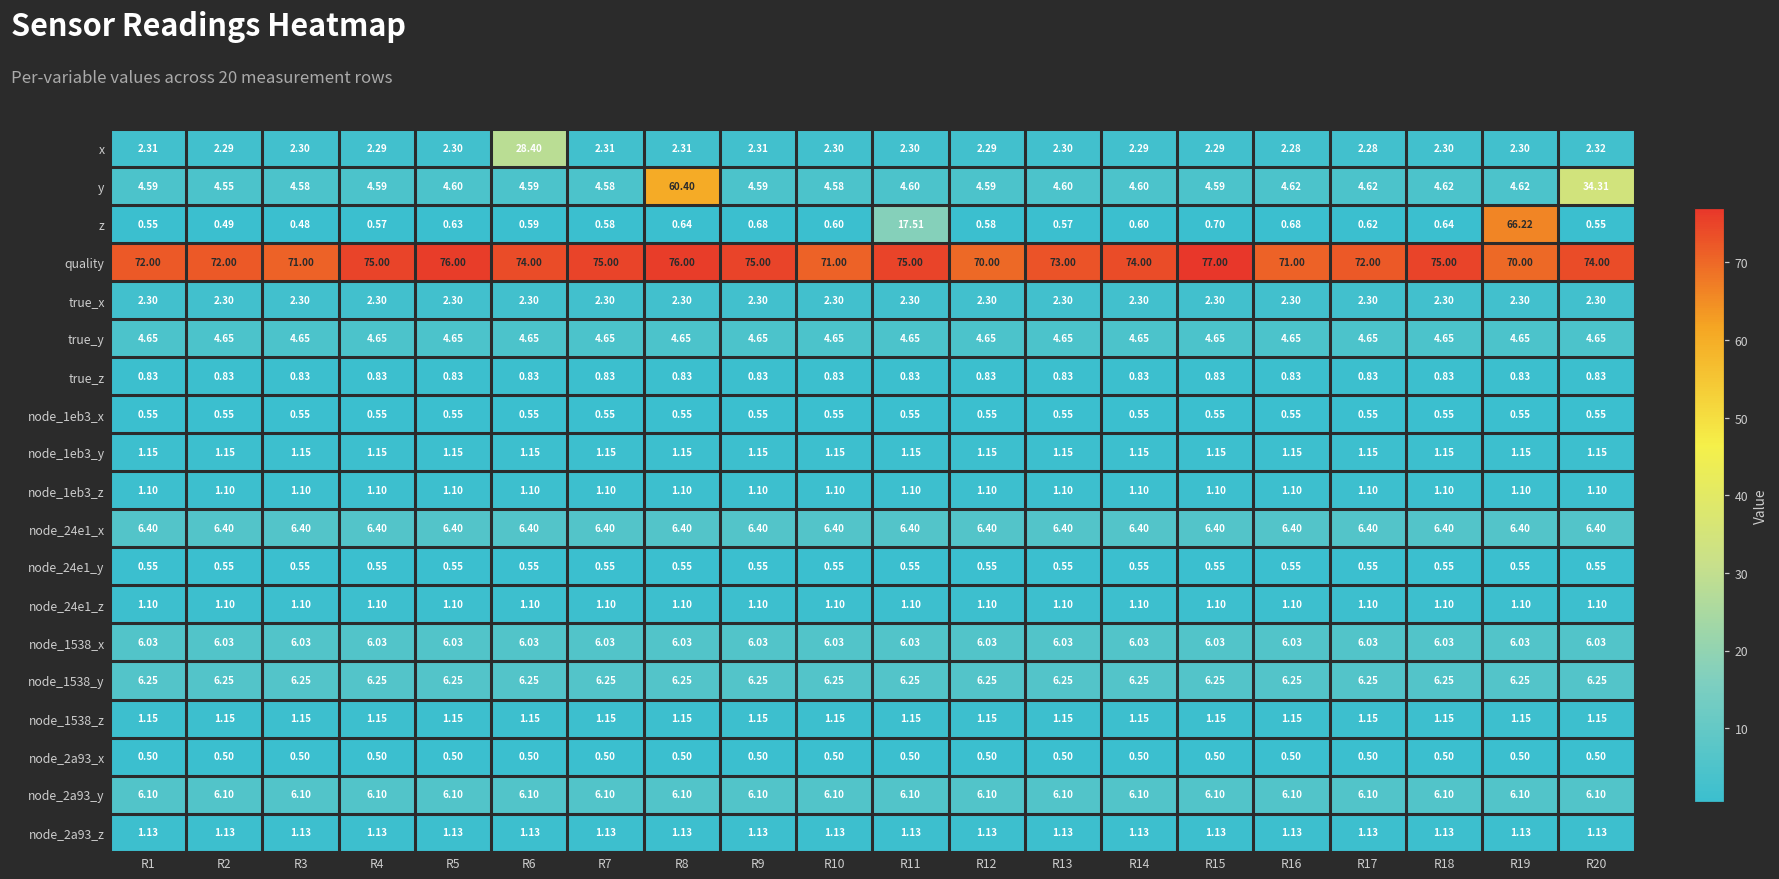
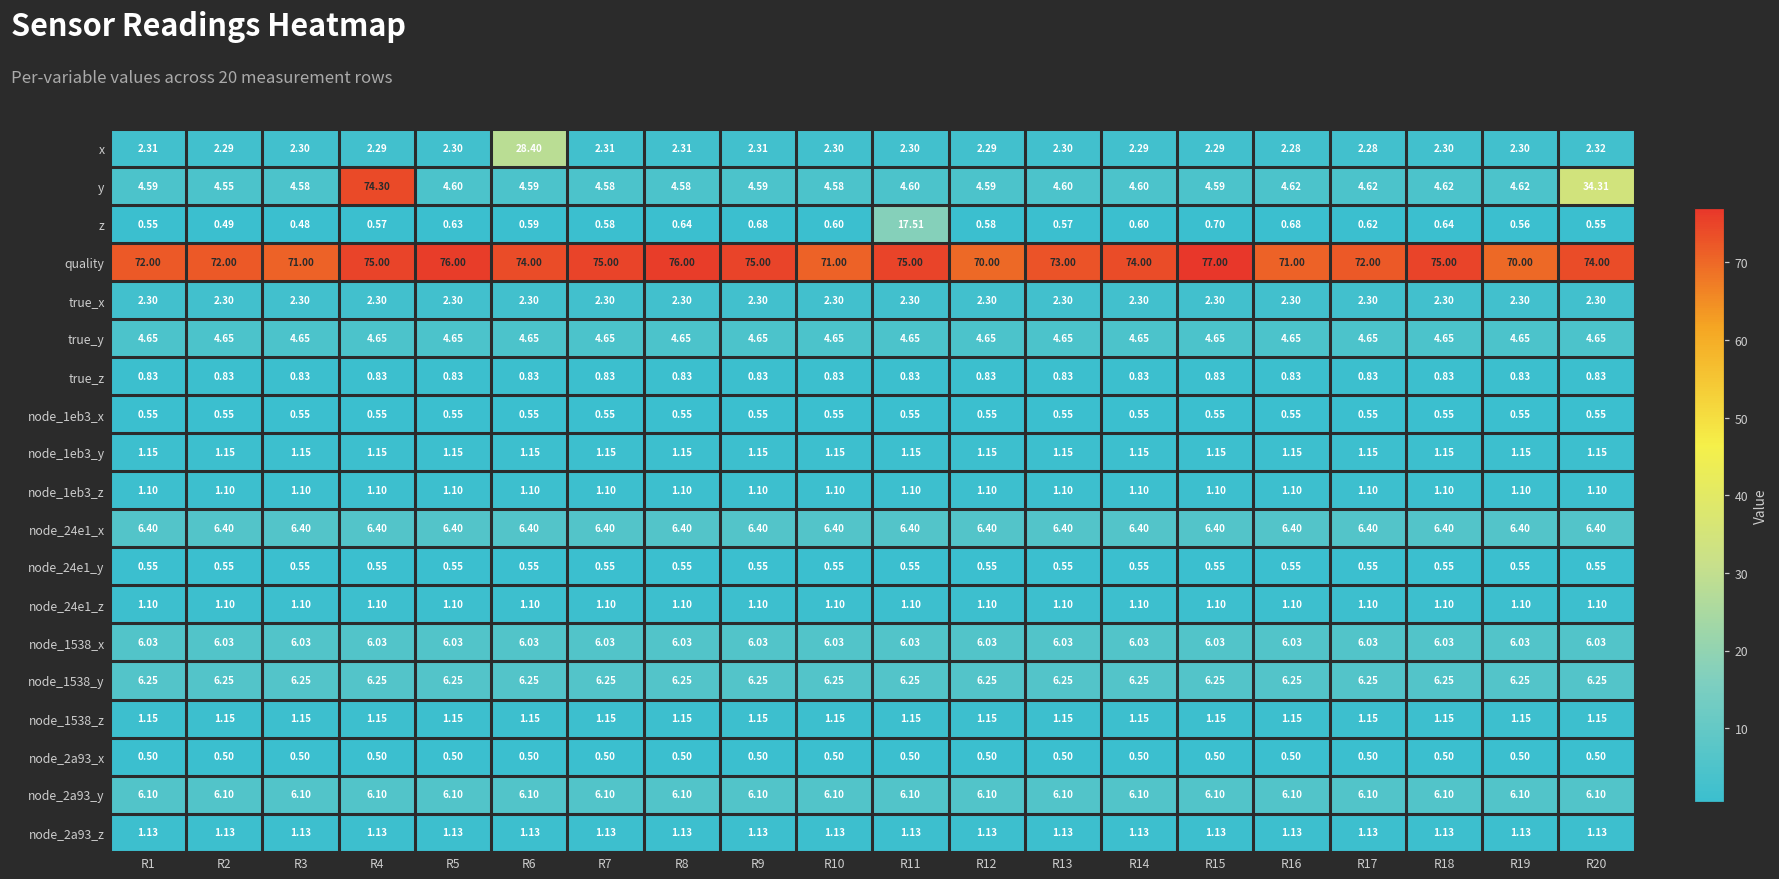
y, R4: 4.59 -> 74.30
y, R8: 60.40 -> 4.58
z, R19: 66.22 -> 0.56
